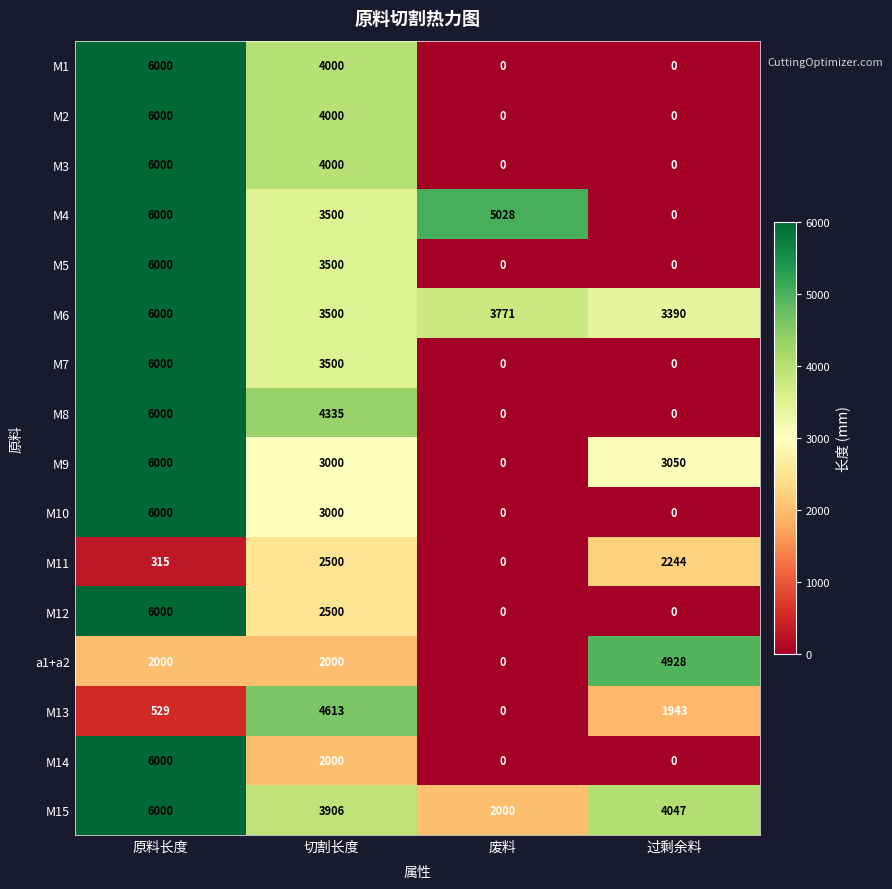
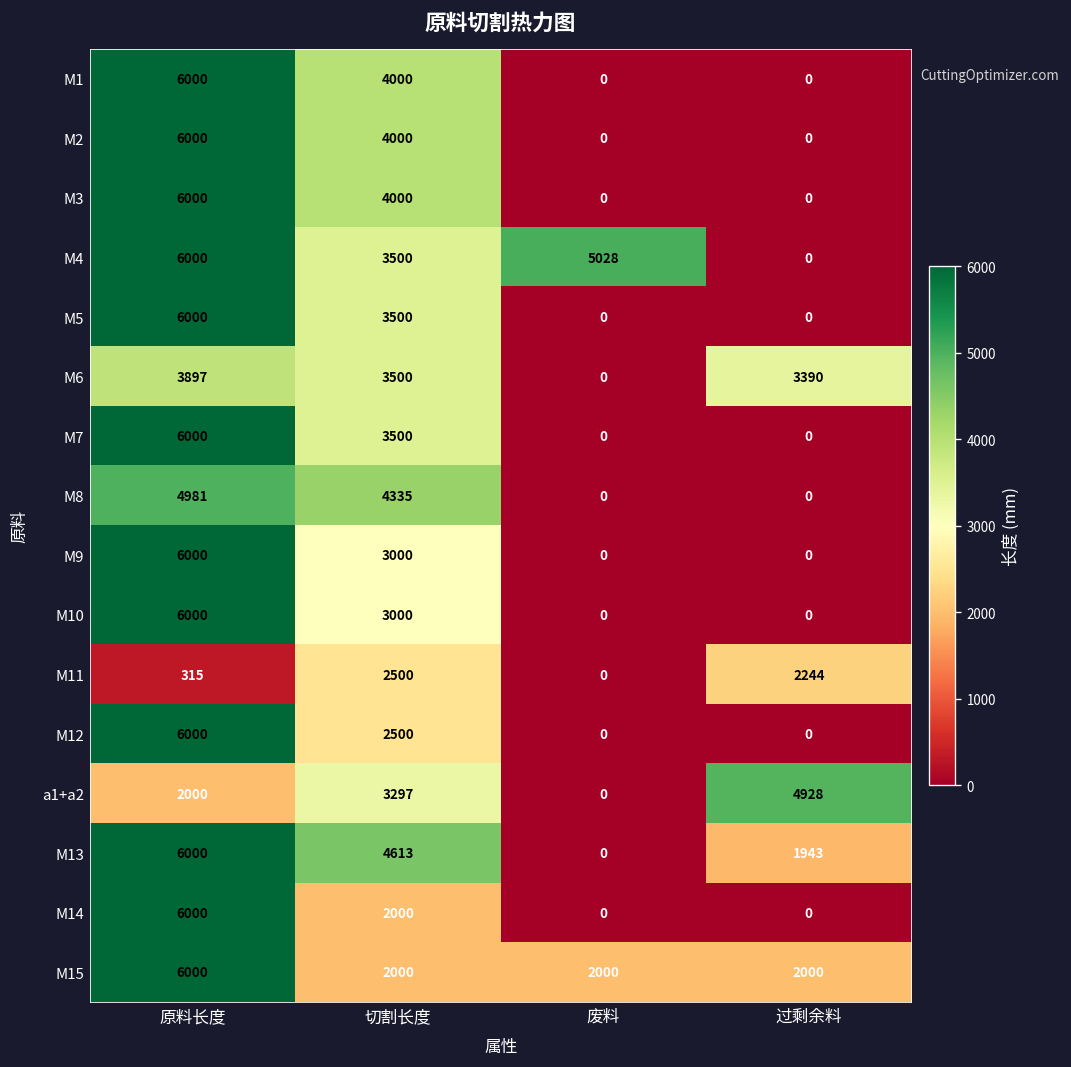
M6, 原料长度: 6000 -> 3897
M6, 废料: 3771 -> 0
M8, 原料长度: 6000 -> 4981
M9, 过剩余料: 3050 -> 0
a1+a2, 切割长度: 2000 -> 3297
M13, 原料长度: 529 -> 6000
M15, 切割长度: 3906 -> 2000
M15, 过剩余料: 4047 -> 2000
